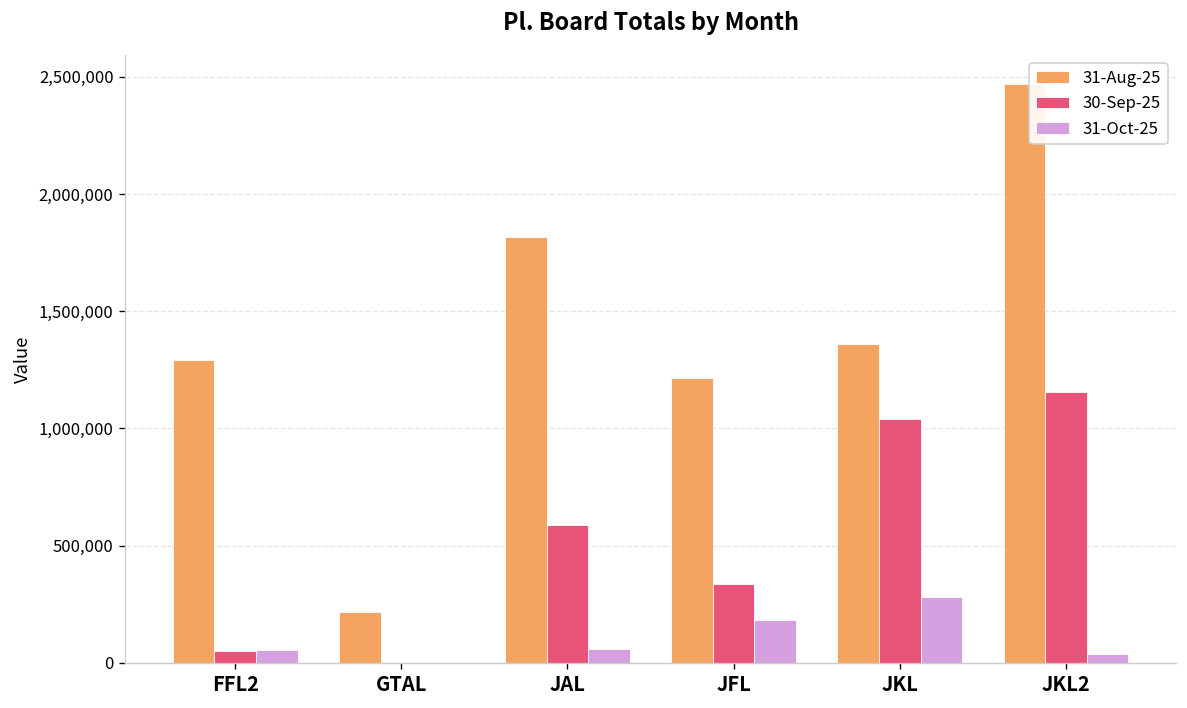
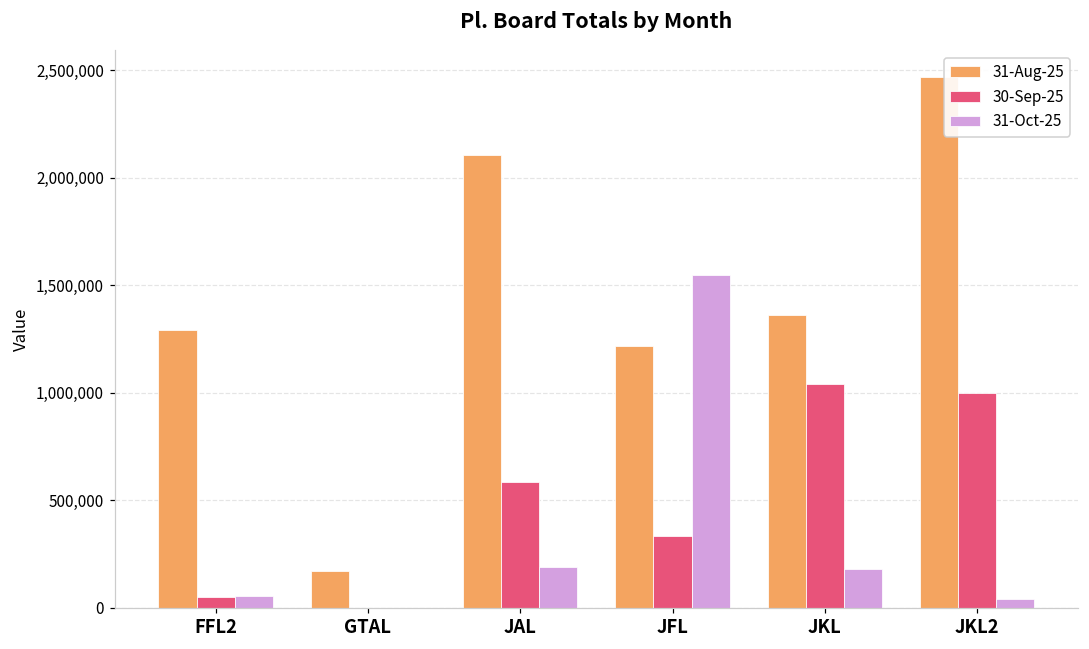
31-Aug-25, GTAL: 220,000 -> 170,000
31-Aug-25, JAL: 1,810,000 -> 2,110,000
31-Oct-25, JAL: 60,000 -> 190,000
31-Oct-25, JFL: 180,000 -> 1,550,000
31-Oct-25, JKL: 280,000 -> 180,000
30-Sep-25, JKL2: 1,160,000 -> 1,000,000
